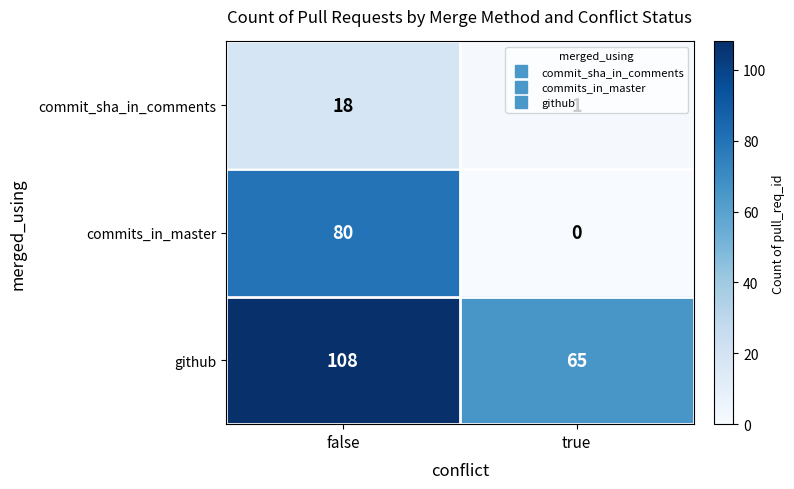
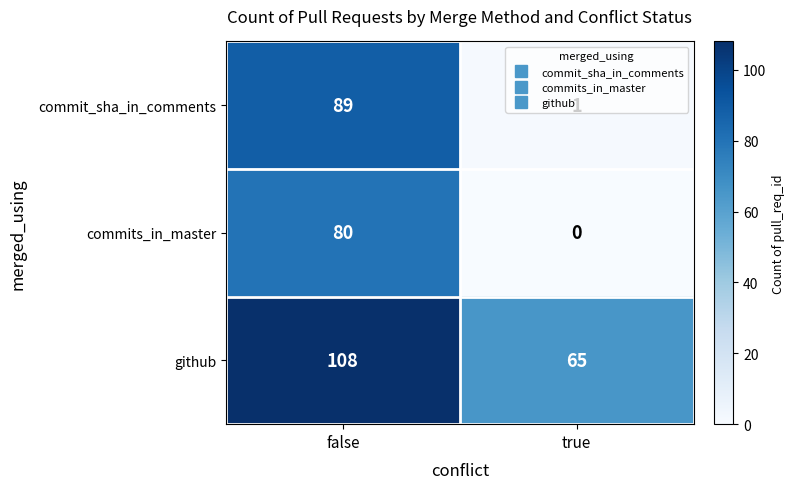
commit_sha_in_comments, false: 18 -> 89
